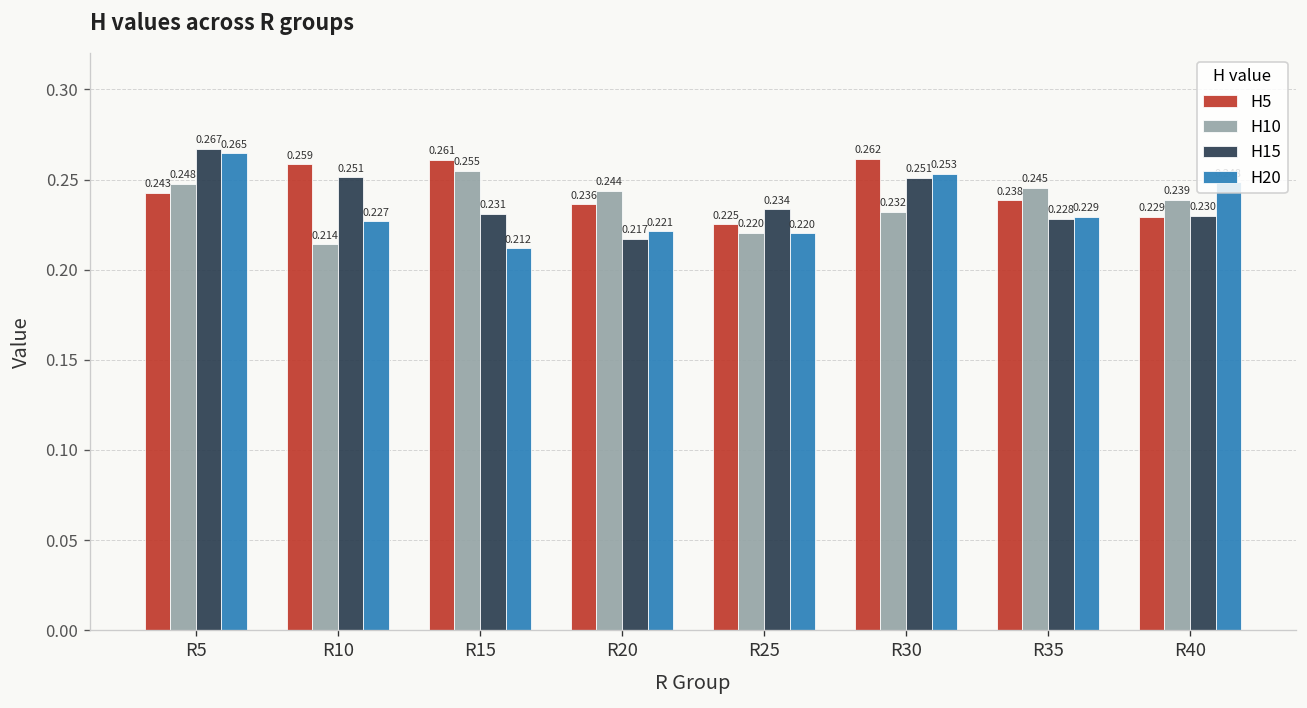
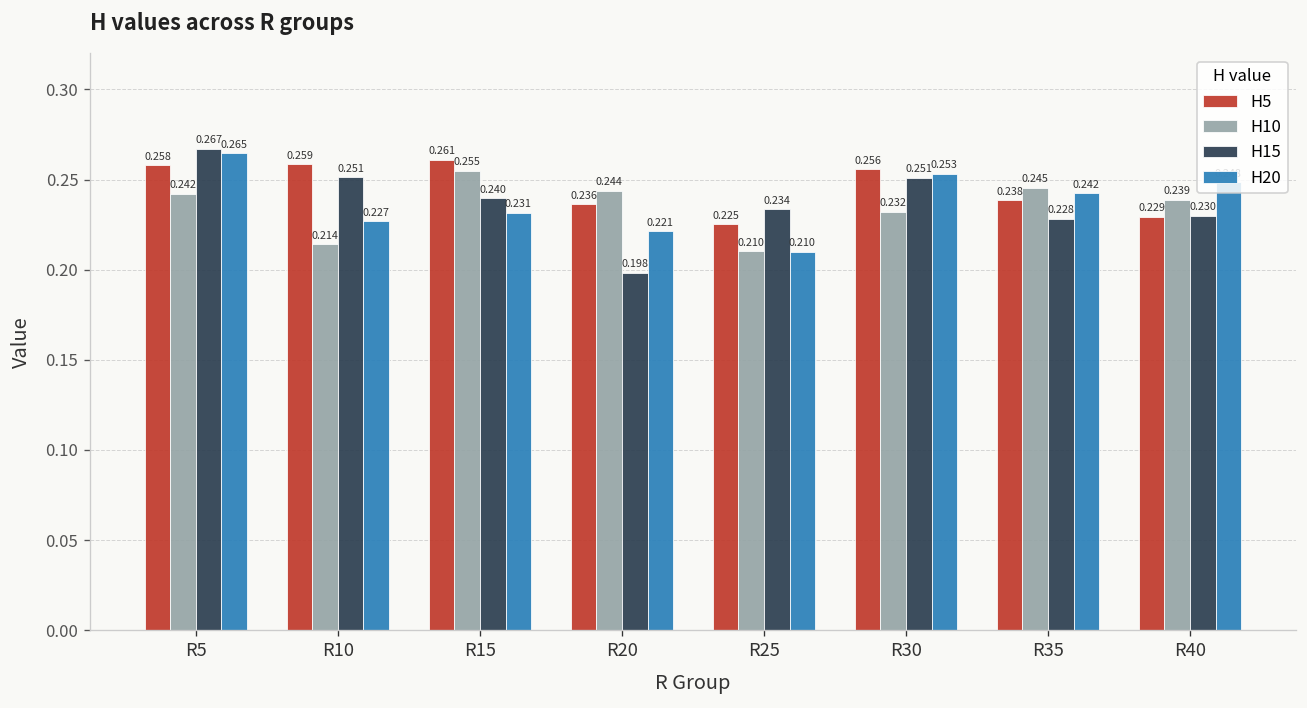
H5, R5: 0.243 -> 0.258
H10, R5: 0.248 -> 0.242
H15, R15: 0.231 -> 0.240
H20, R15: 0.212 -> 0.231
H15, R20: 0.217 -> 0.198
H10, R25: 0.220 -> 0.210
H20, R25: 0.220 -> 0.210
H5, R30: 0.262 -> 0.256
H20, R35: 0.229 -> 0.242
